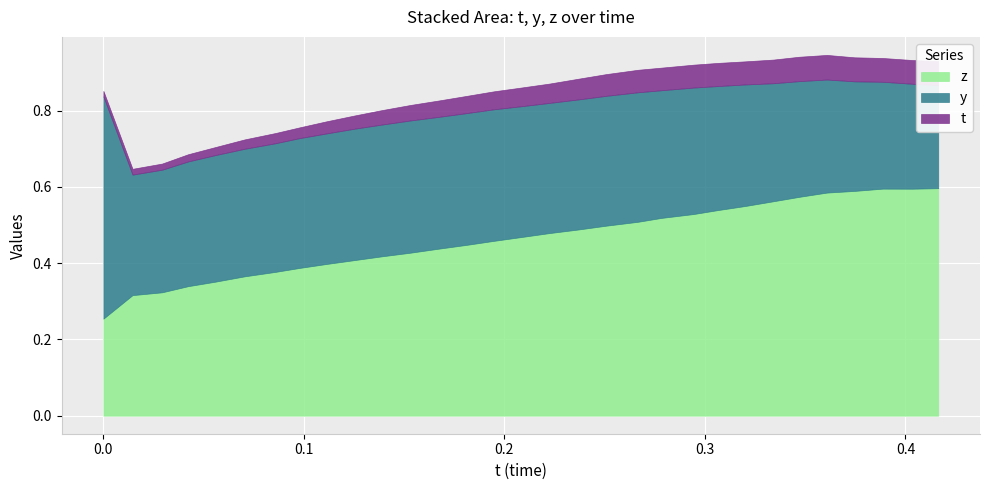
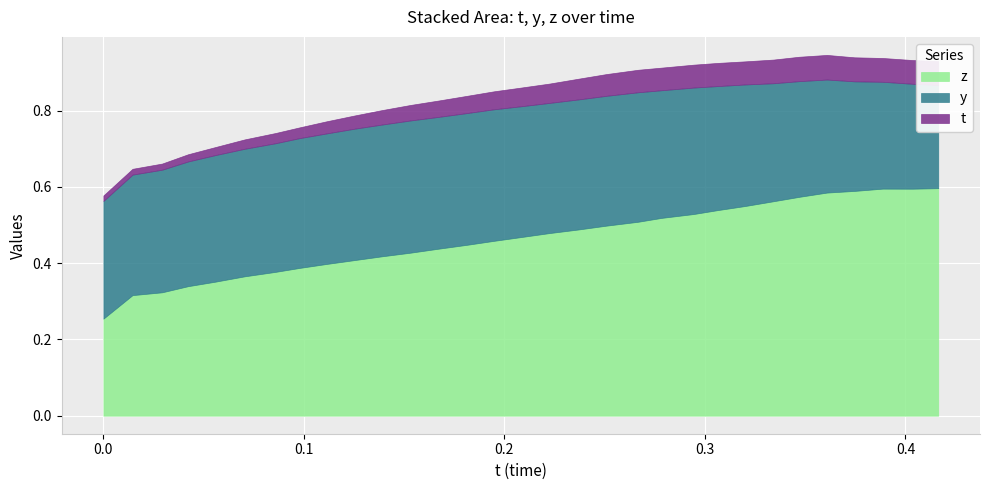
y, 0.0: 0.58 -> 0.31
